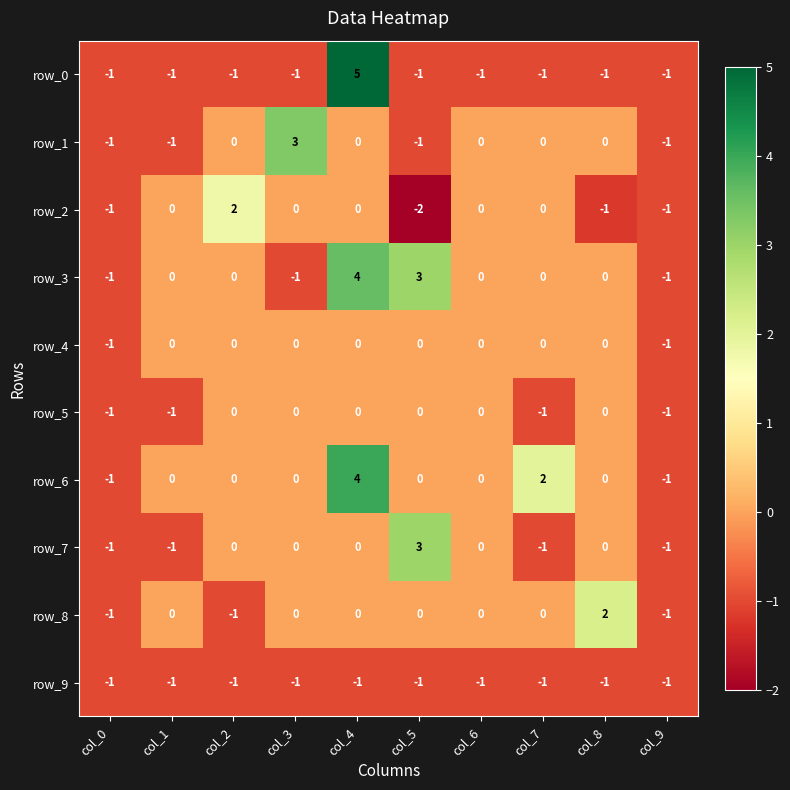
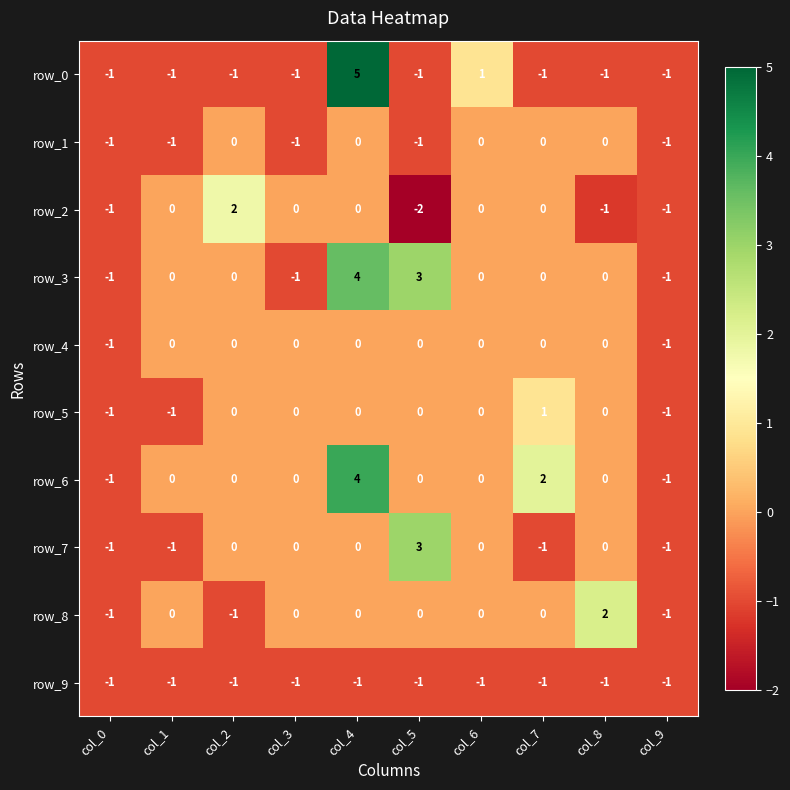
row_0, col_6: -1 -> 1
row_1, col_3: 3 -> -1
row_5, col_7: -1 -> 1
